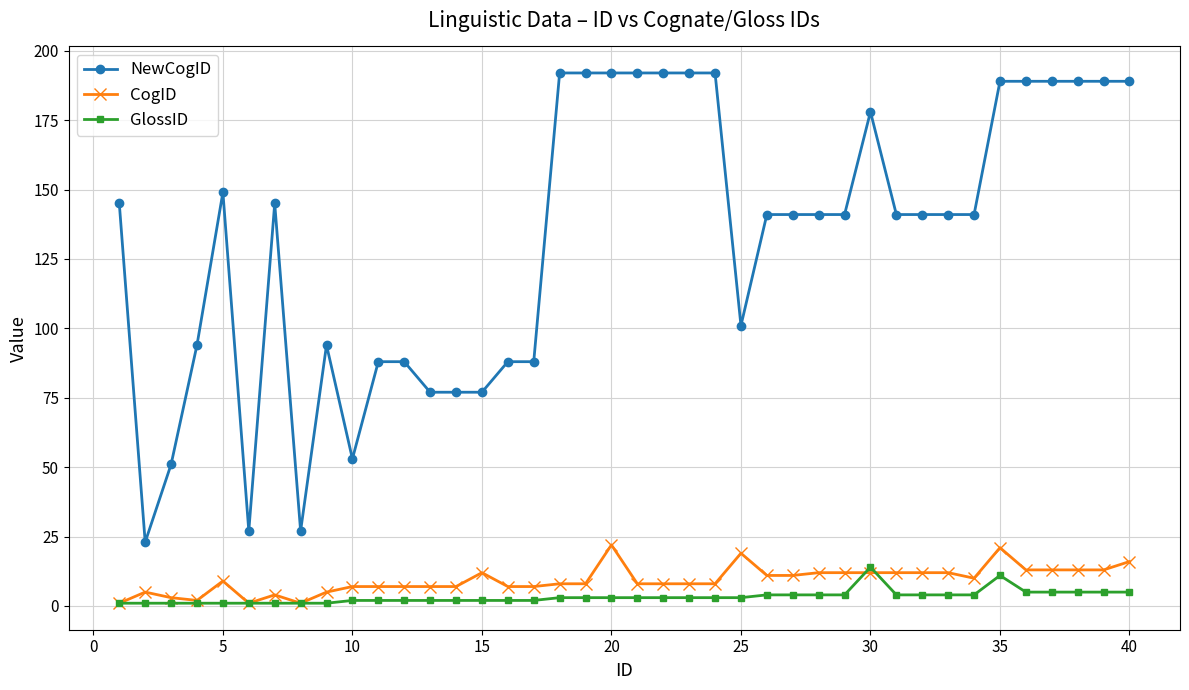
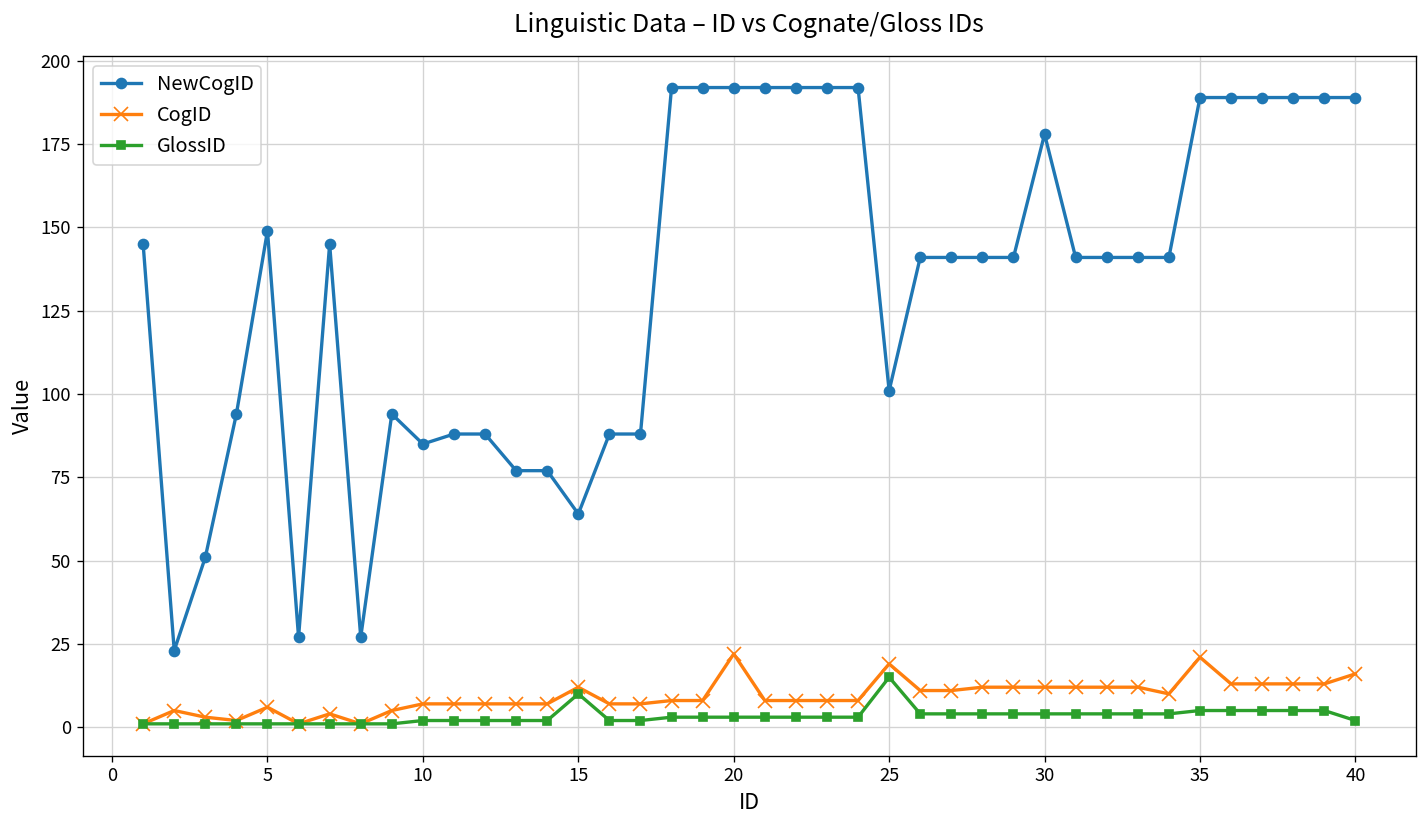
CogID, 5: 9 -> 6
NewCogID, 10: 53 -> 85
NewCogID, 15: 77 -> 64
GlossID, 15: 2 -> 10
GlossID, 25: 3 -> 15
GlossID, 30: 14 -> 4
GlossID, 35: 11 -> 5
GlossID, 40: 5 -> 2
